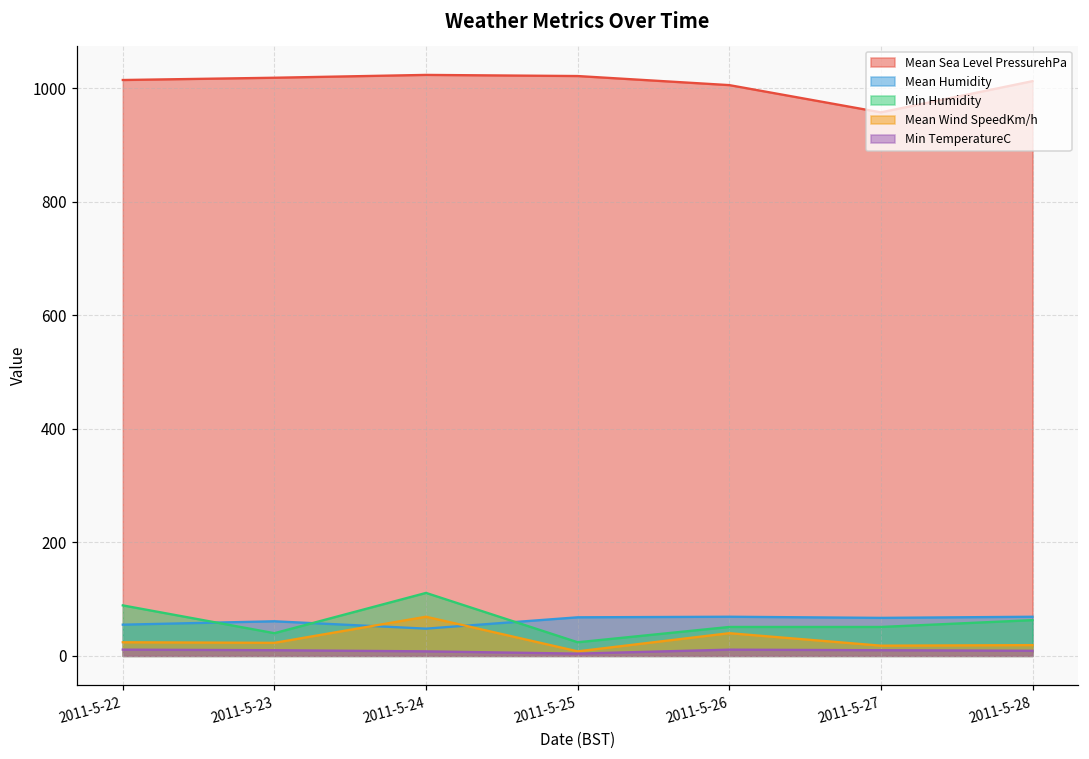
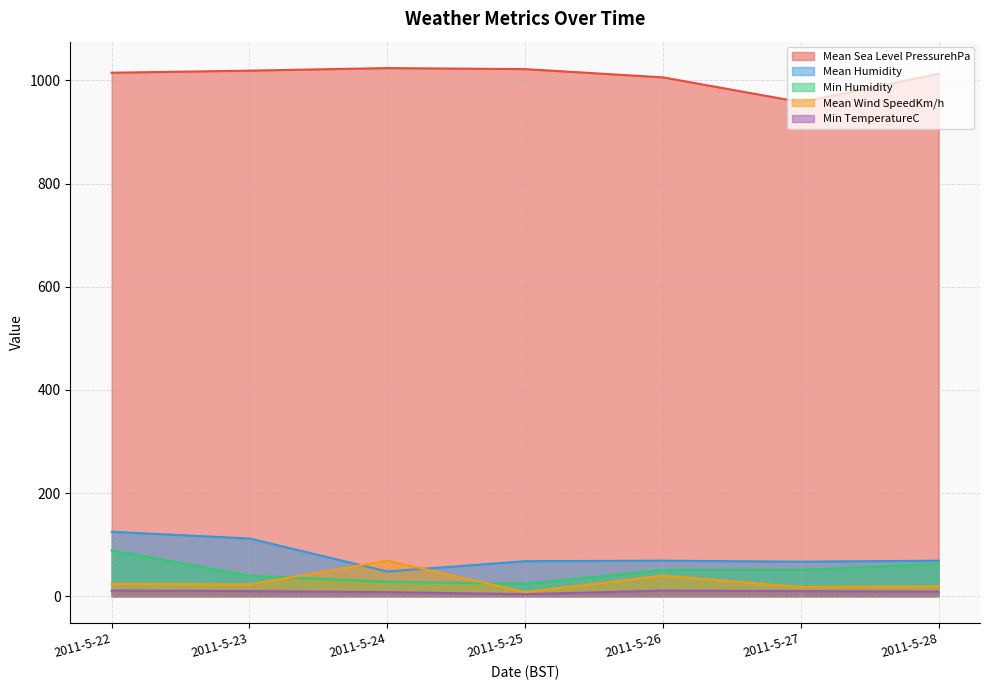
Mean Humidity, 2011-5-22: 60 -> 130
Mean Humidity, 2011-5-23: 60 -> 110
Min Humidity, 2011-5-24: 110 -> 30
